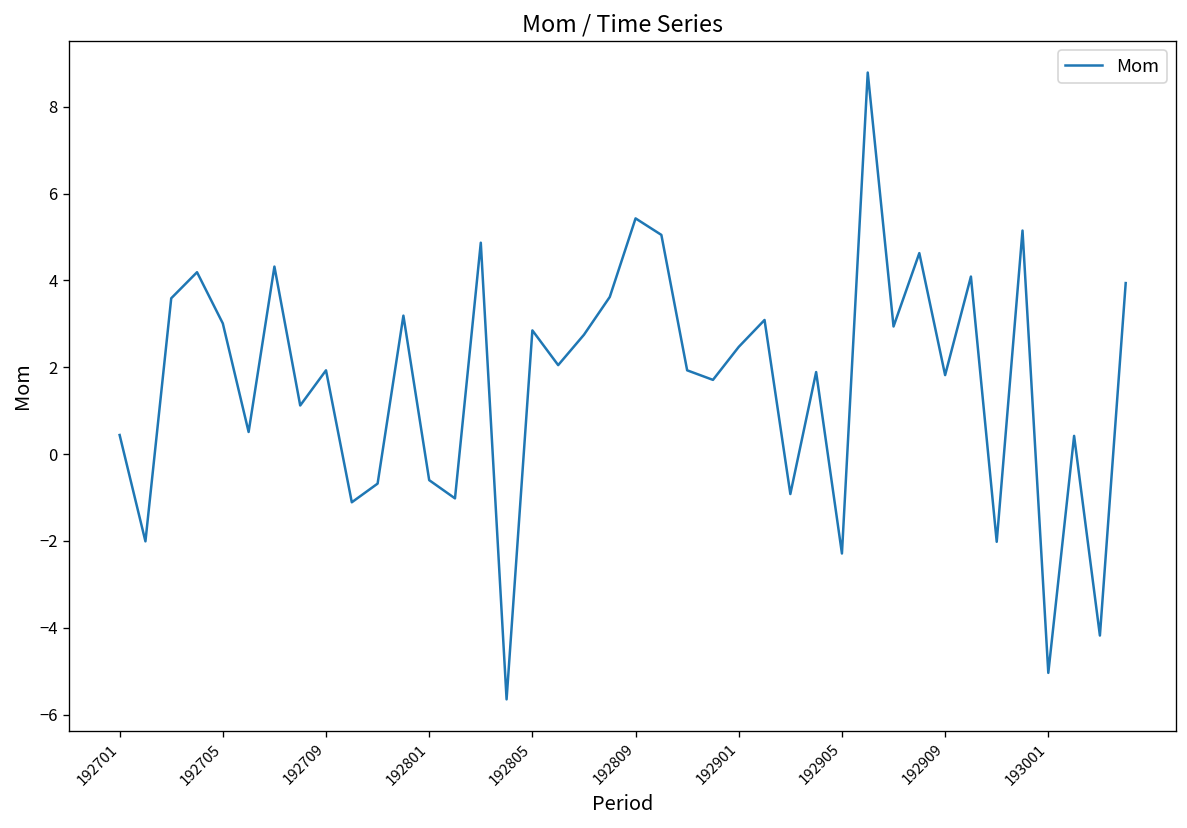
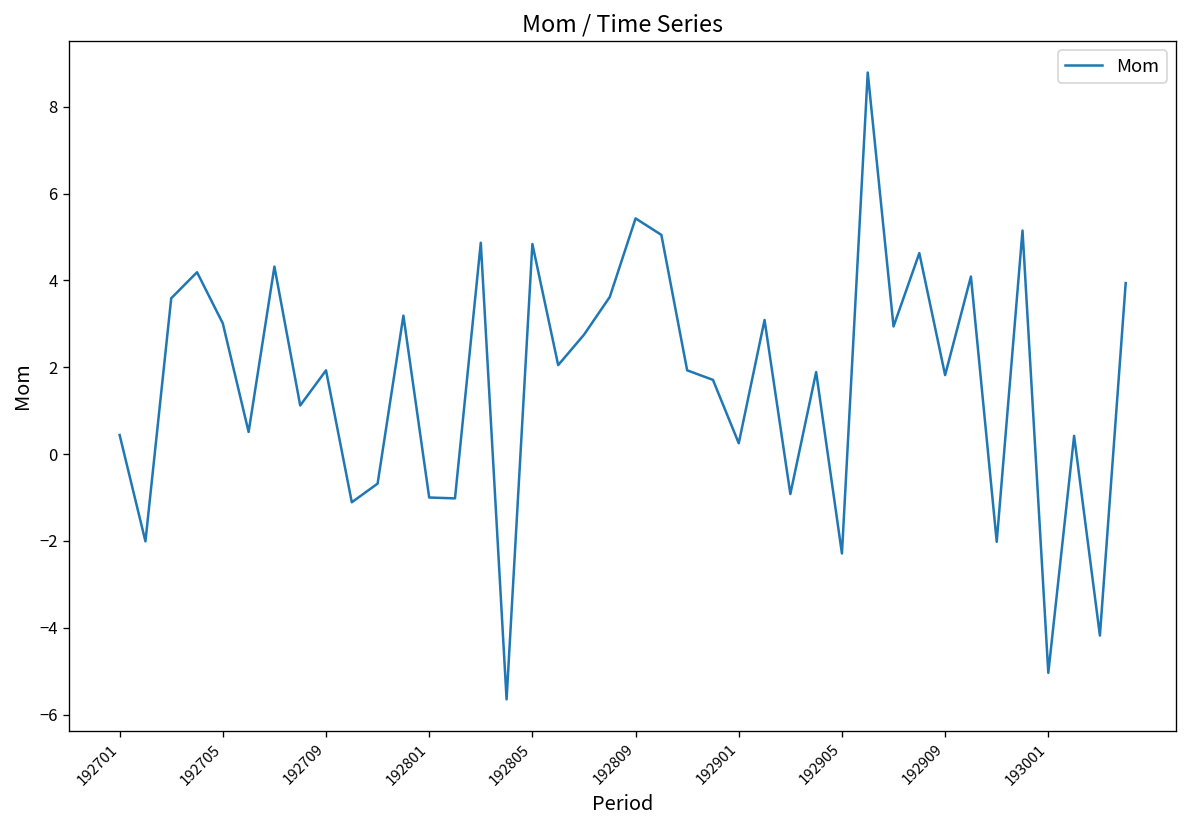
192801: -0.6 -> -1.0
192805: 2.9 -> 4.8
192901: 2.5 -> 0.3
